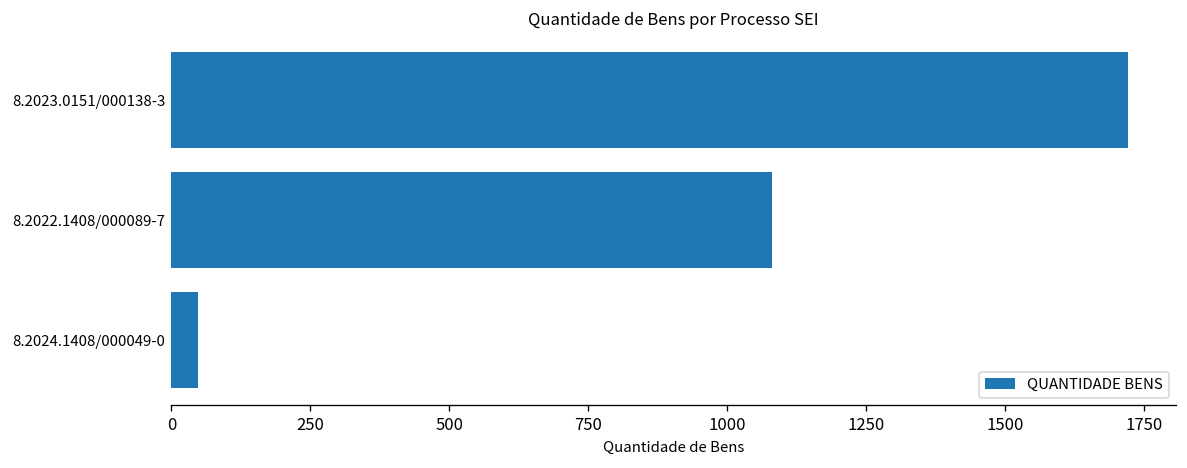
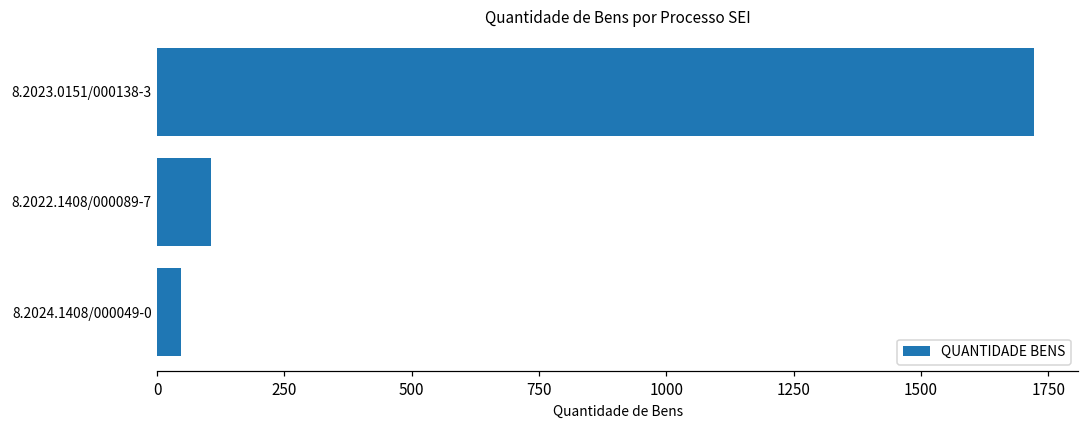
8.2022.1408/000089-7: 1080 -> 110
